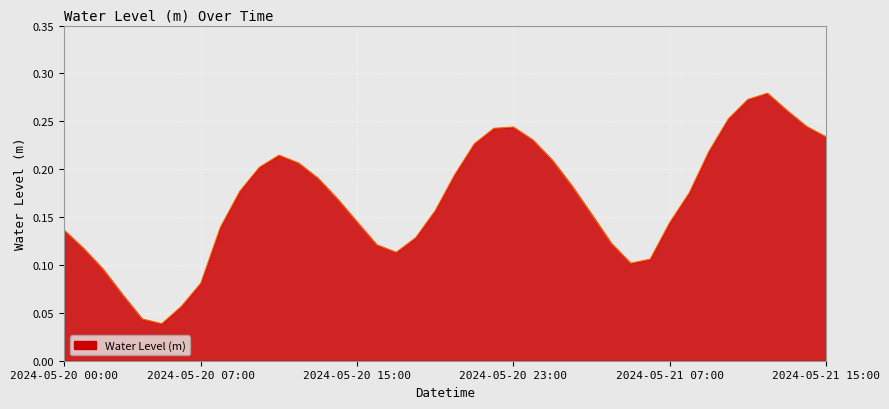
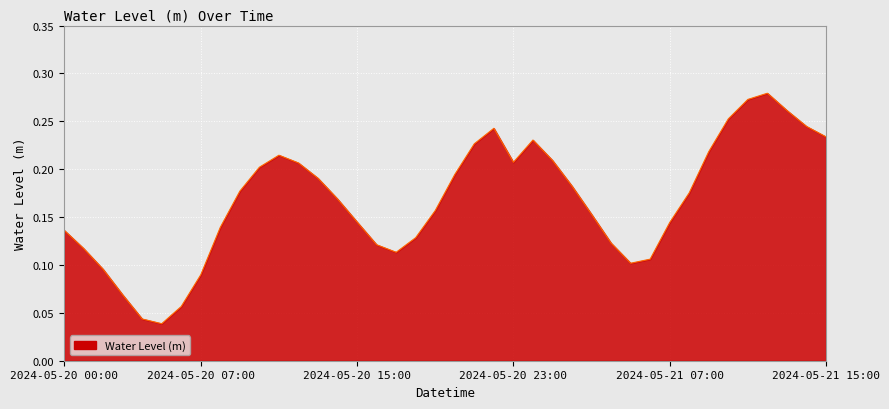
2024-05-20 07:00: 0.08 -> 0.09
2024-05-20 23:00: 0.24 -> 0.21
